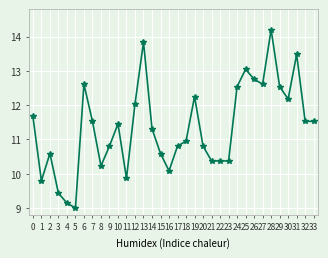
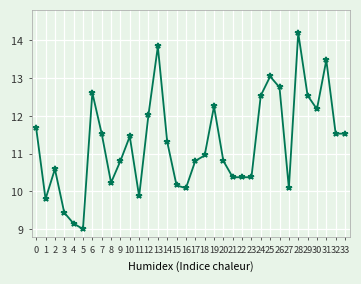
15: 10.6 -> 10.2
27: 12.6 -> 10.1
